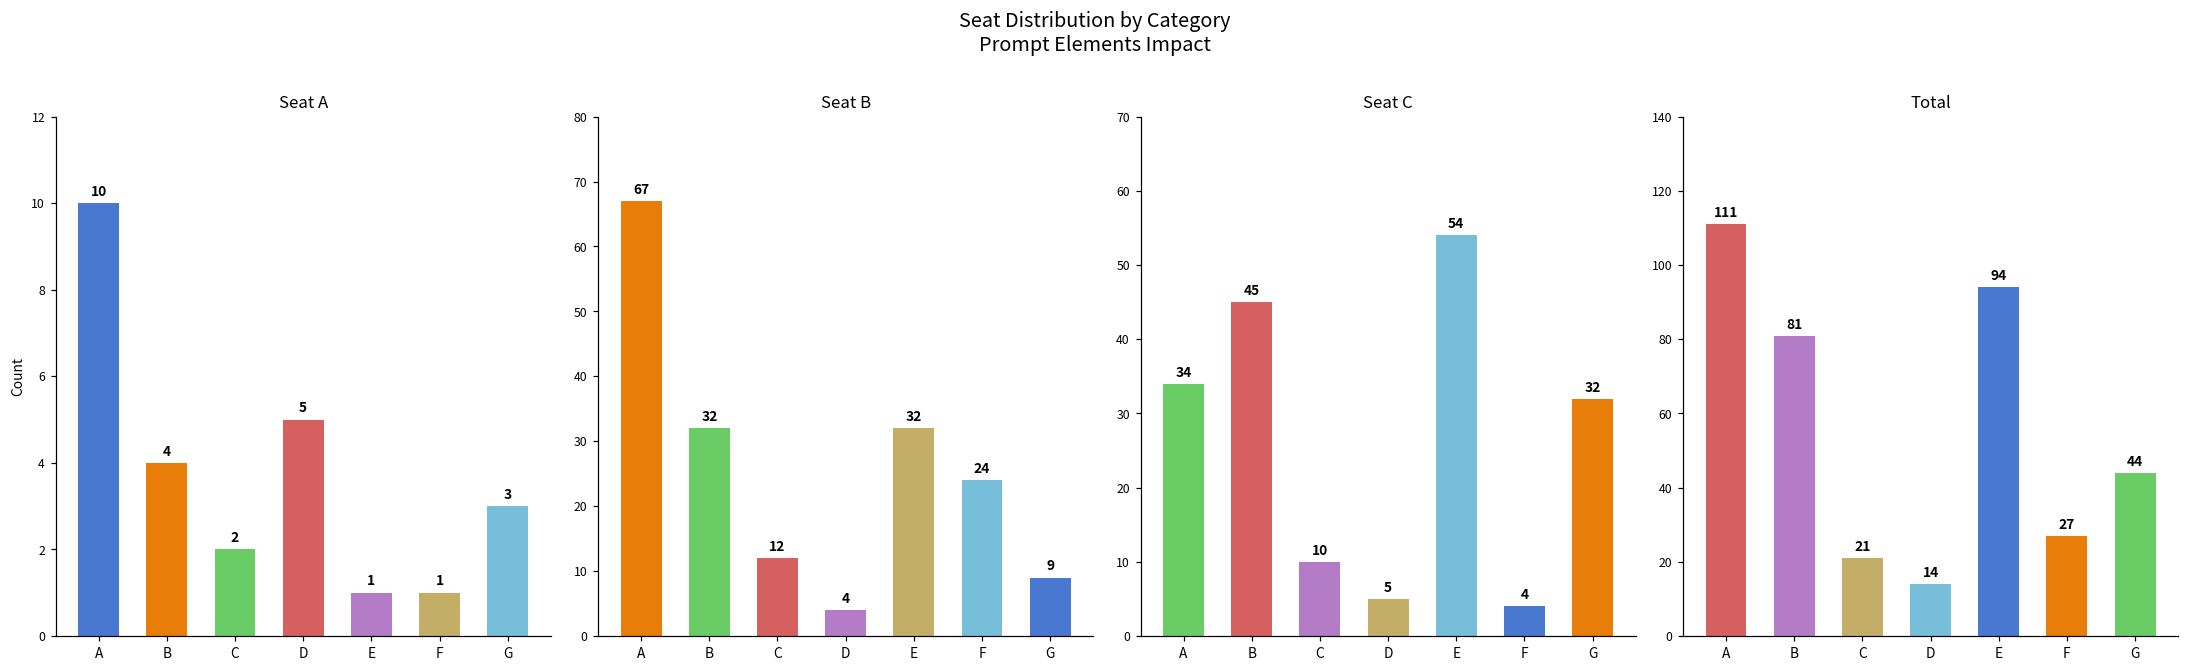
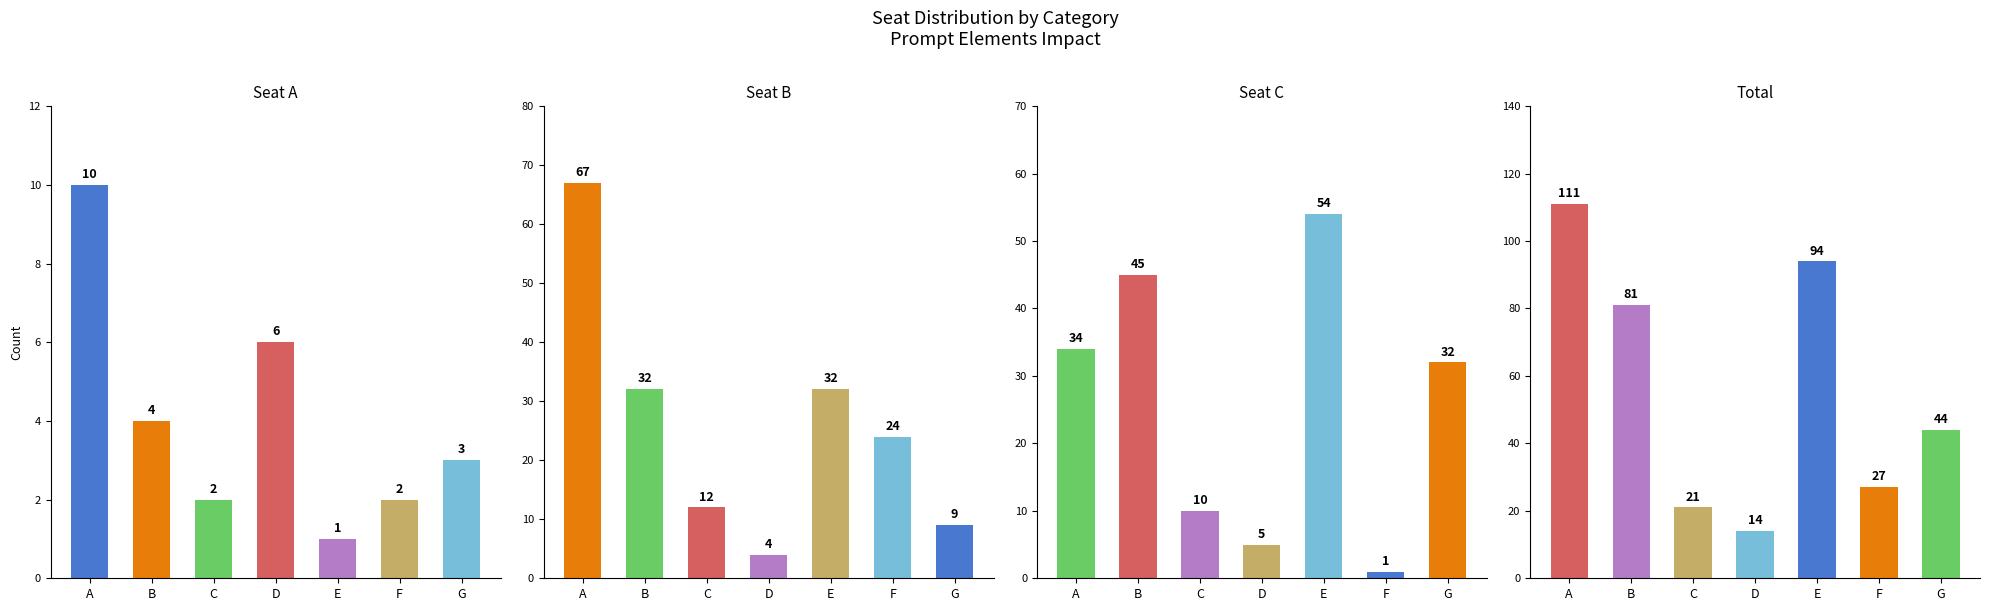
Seat A, D: 5 -> 6
Seat A, F: 1 -> 2
Seat C, F: 4 -> 1
